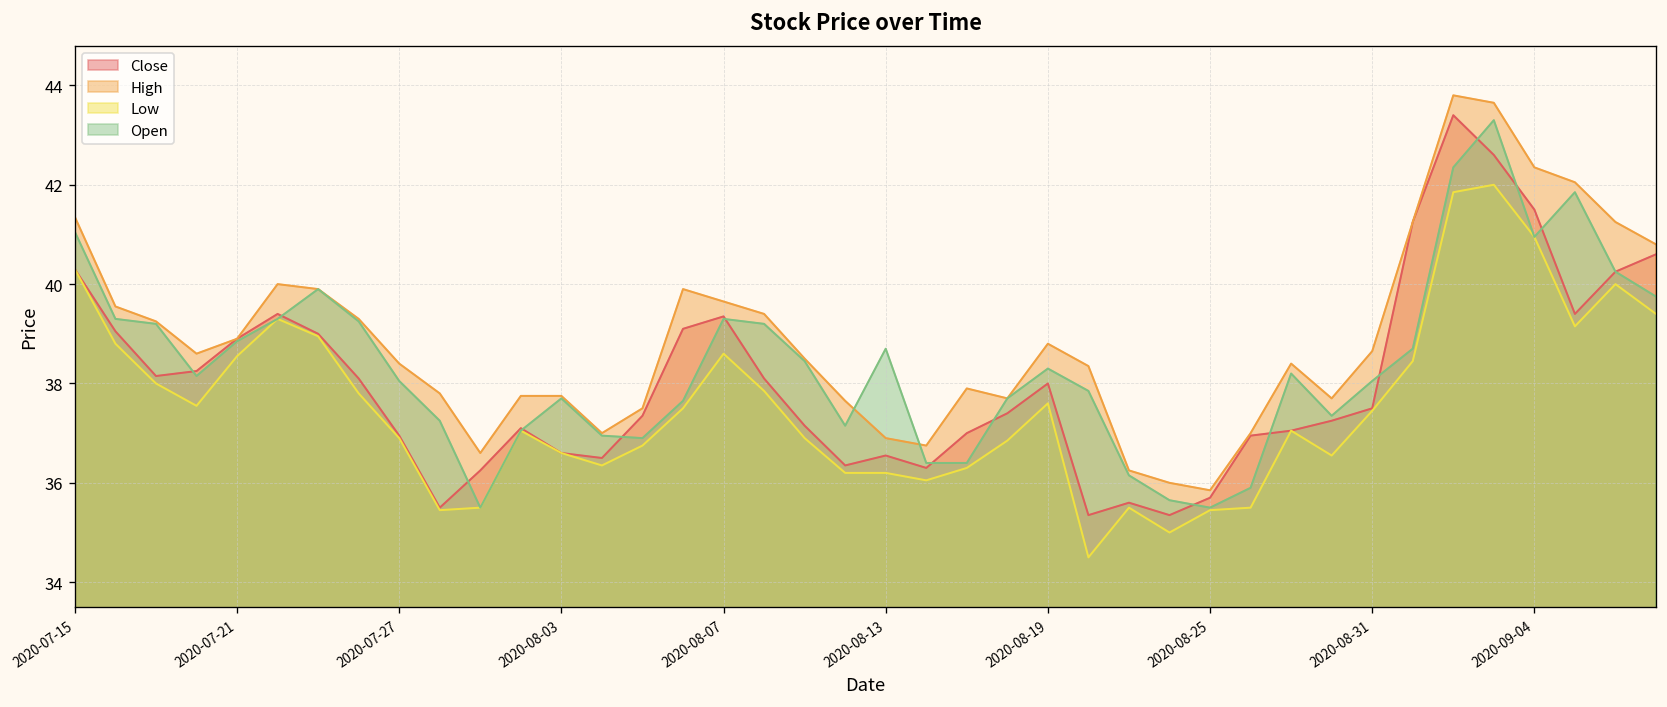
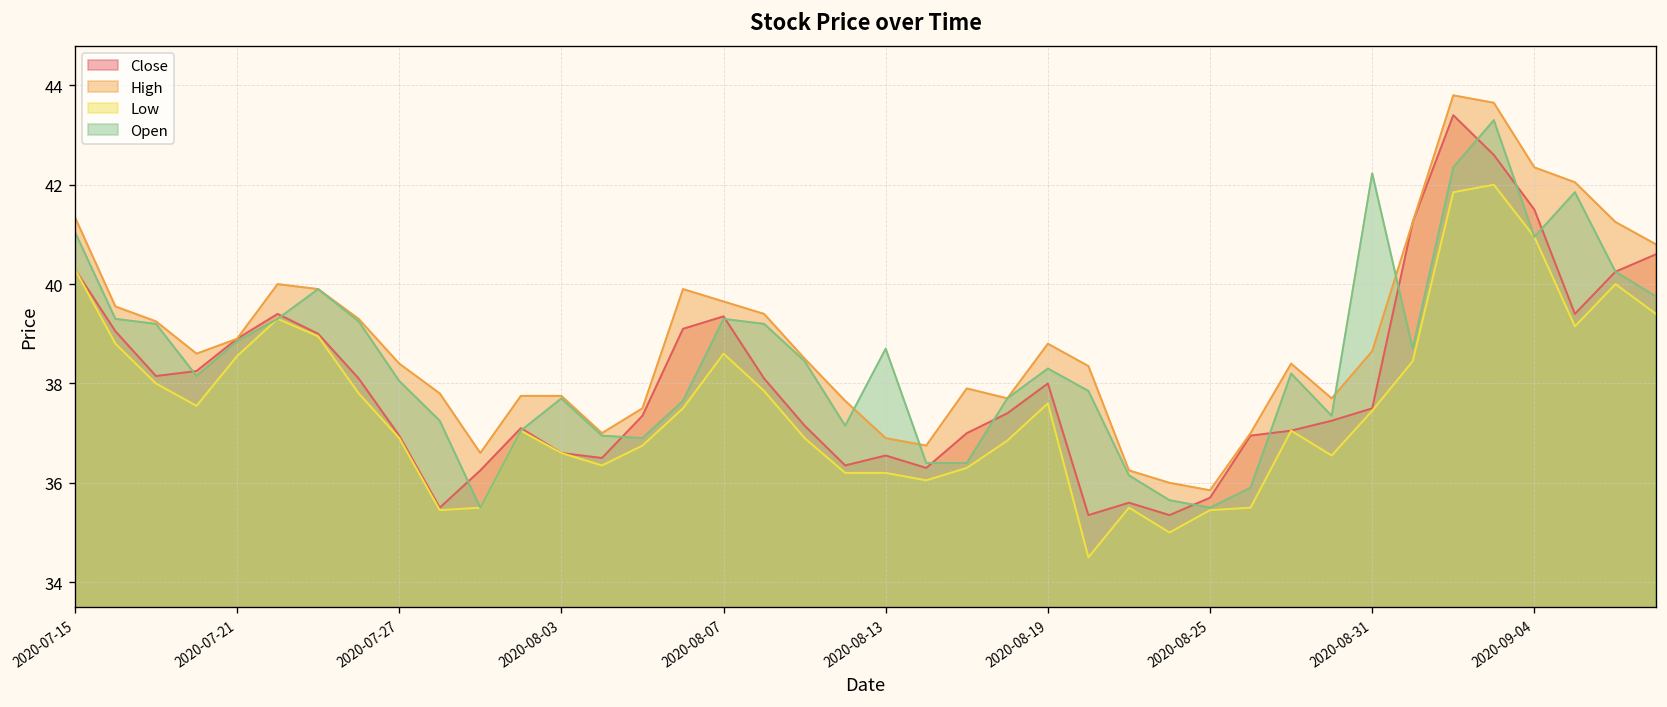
Open, 2020-08-31: 38.1 -> 42.2
